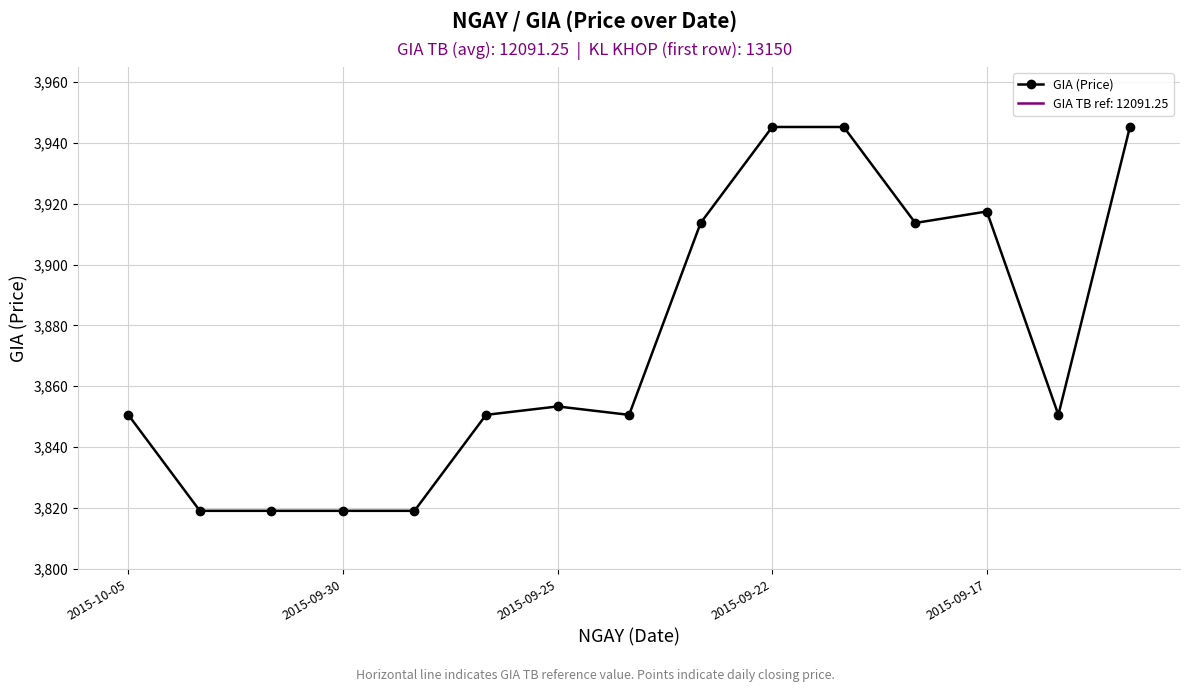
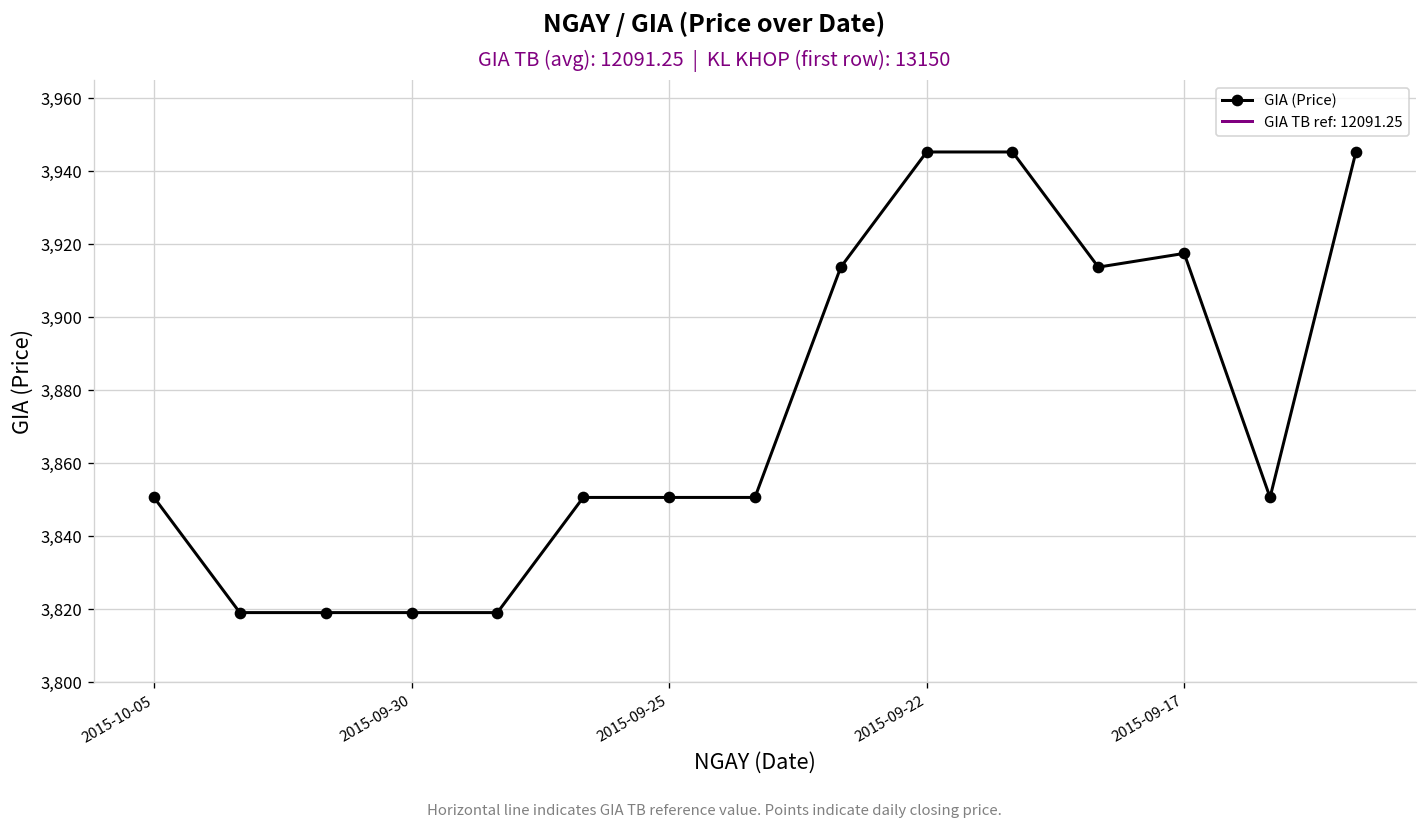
2015-09-25: 3,853 -> 3,851
